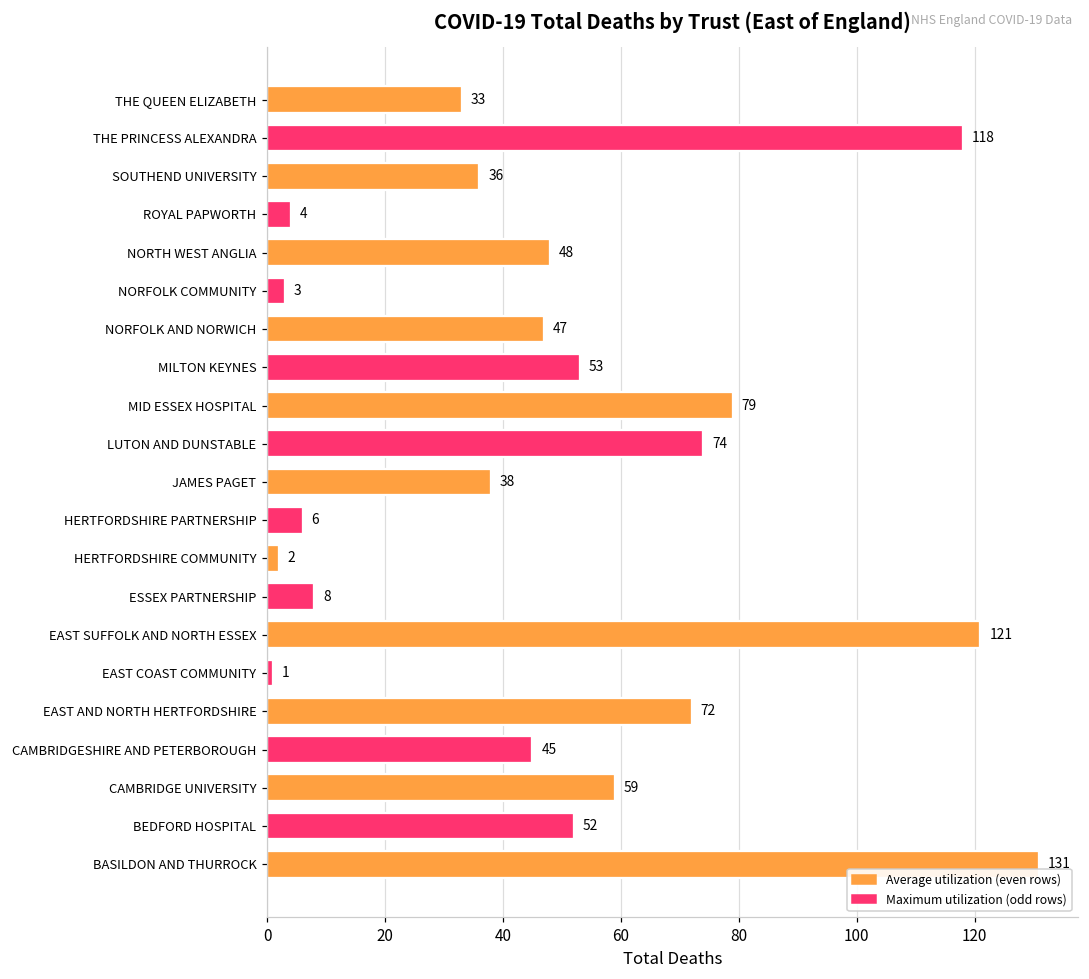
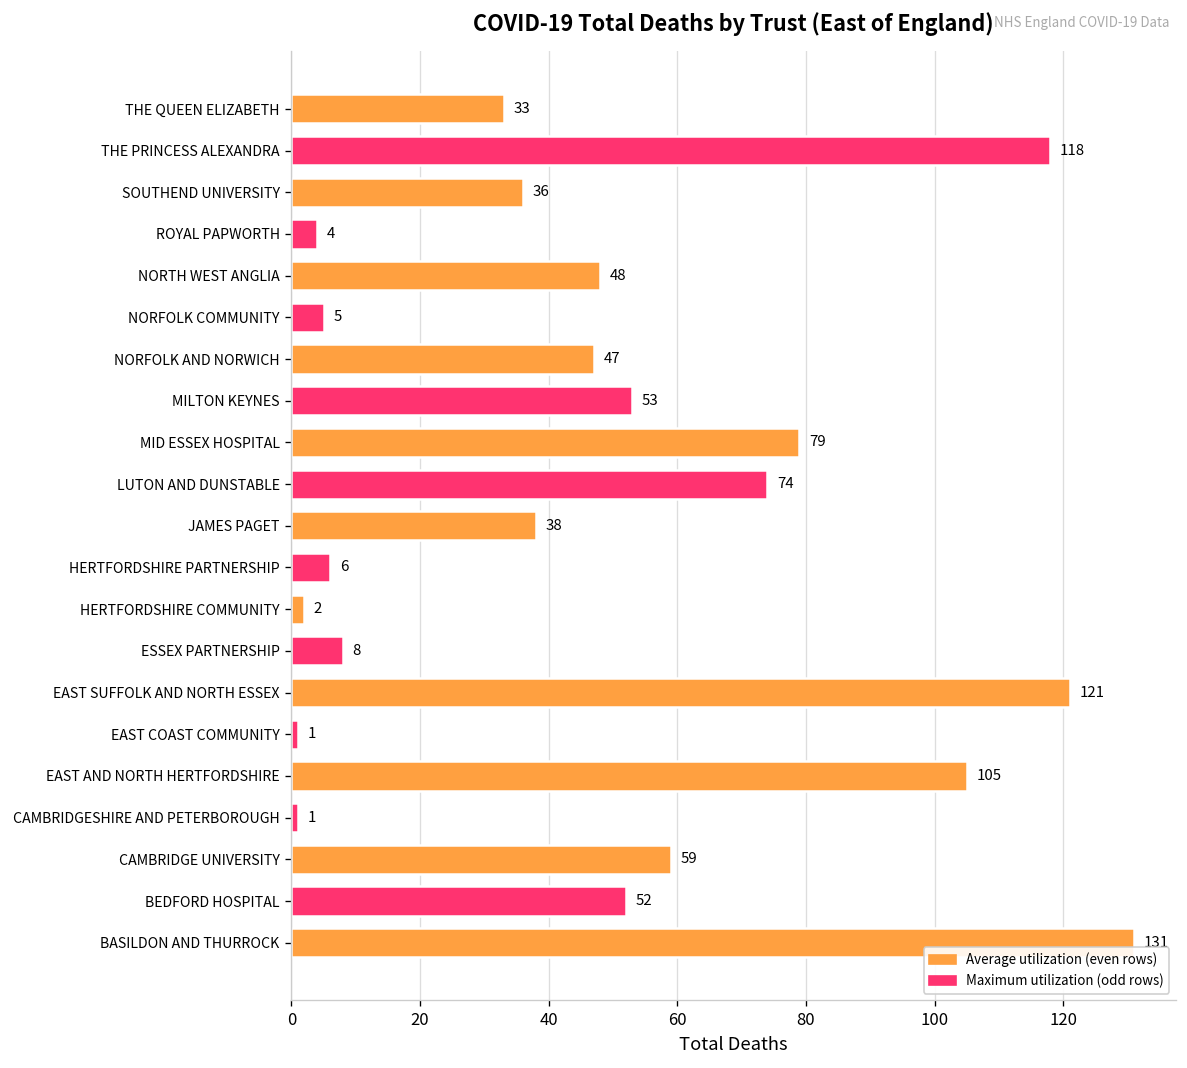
NORFOLK COMMUNITY: 3 -> 5
EAST AND NORTH HERTFORDSHIRE: 72 -> 105
CAMBRIDGESHIRE AND PETERBOROUGH: 45 -> 1
